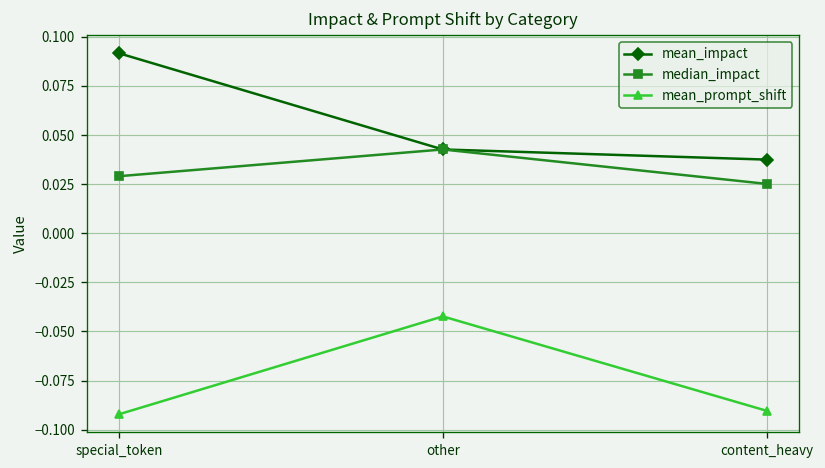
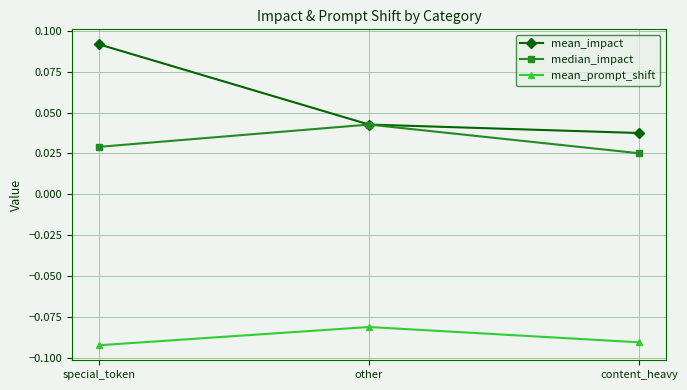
mean_prompt_shift, other: -0.042 -> -0.081
